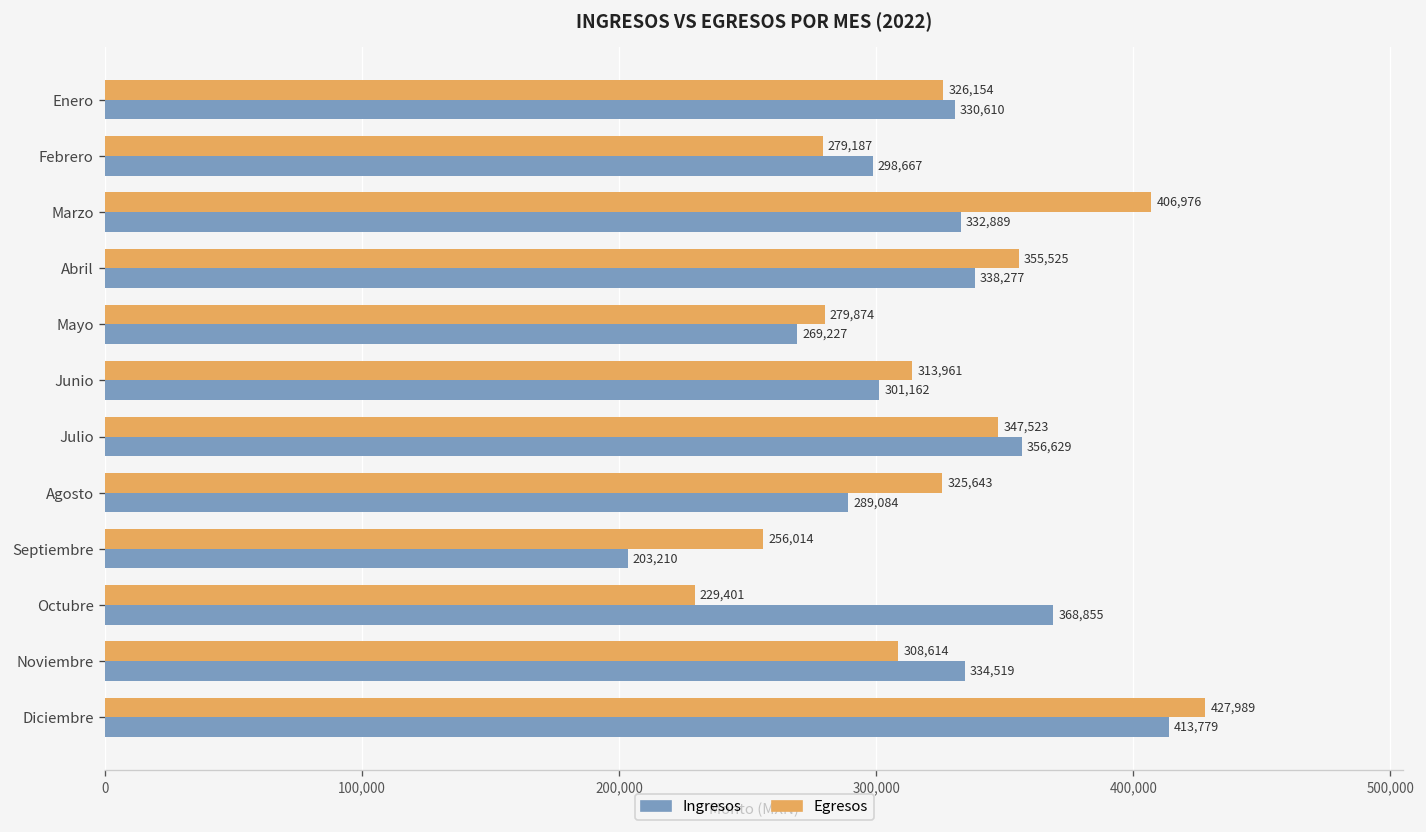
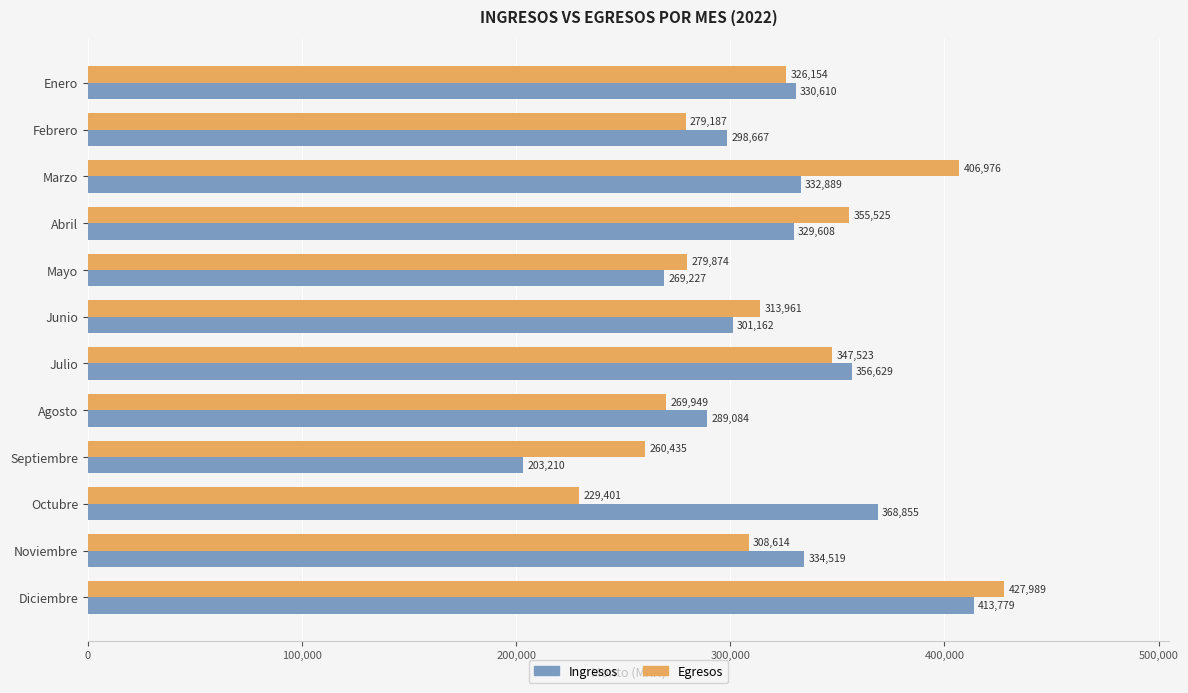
Ingresos, Abril: 338,277 -> 329,608
Egresos, Agosto: 325,643 -> 269,949
Egresos, Septiembre: 256,014 -> 260,435
